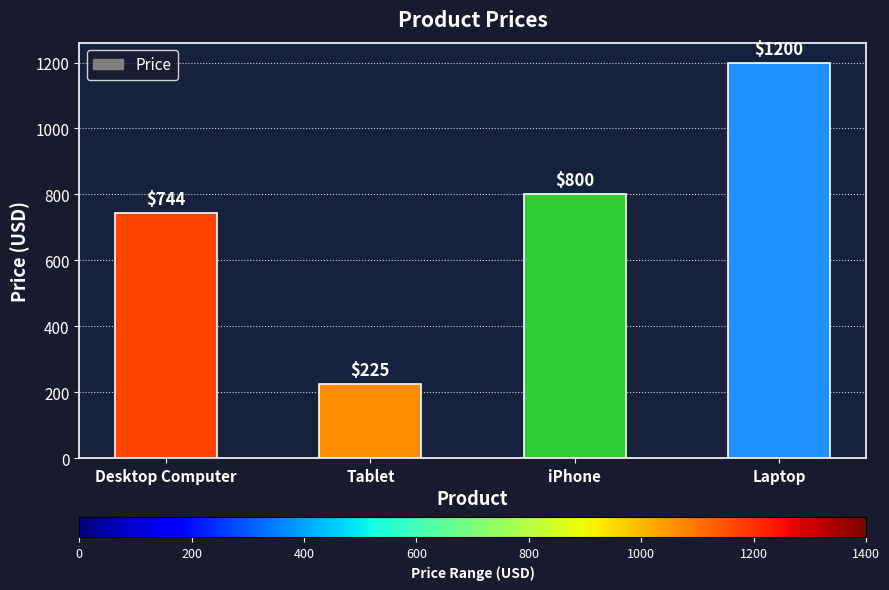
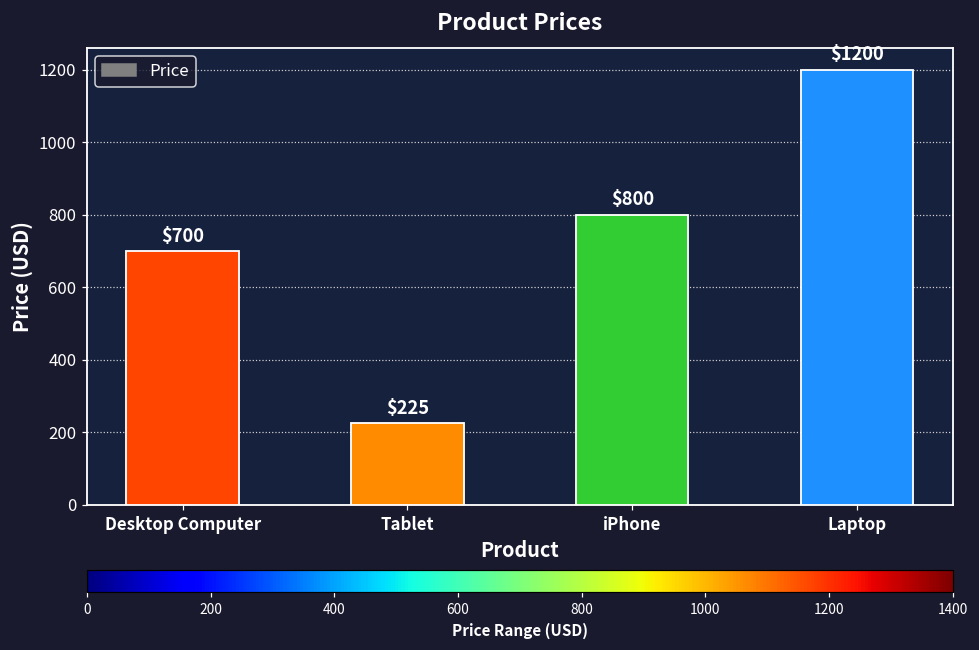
Desktop Computer: $744 -> $700
